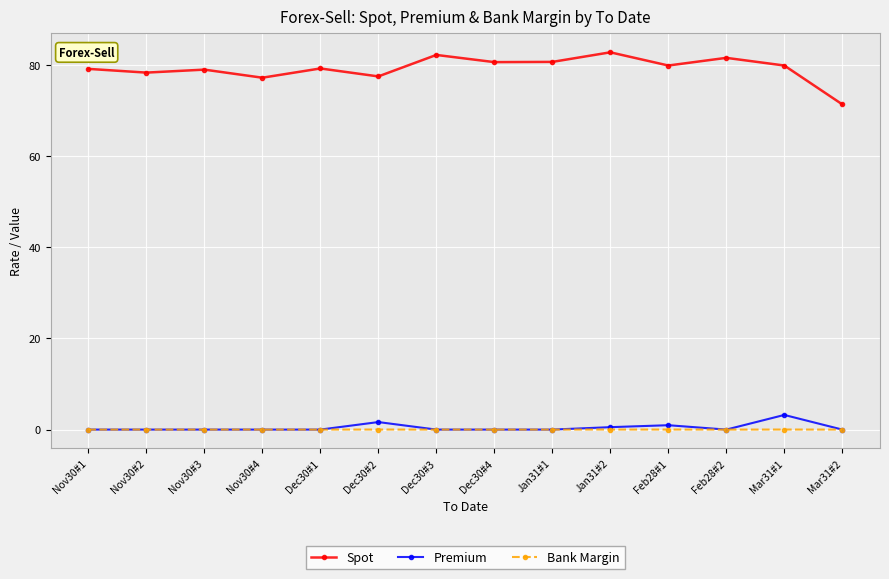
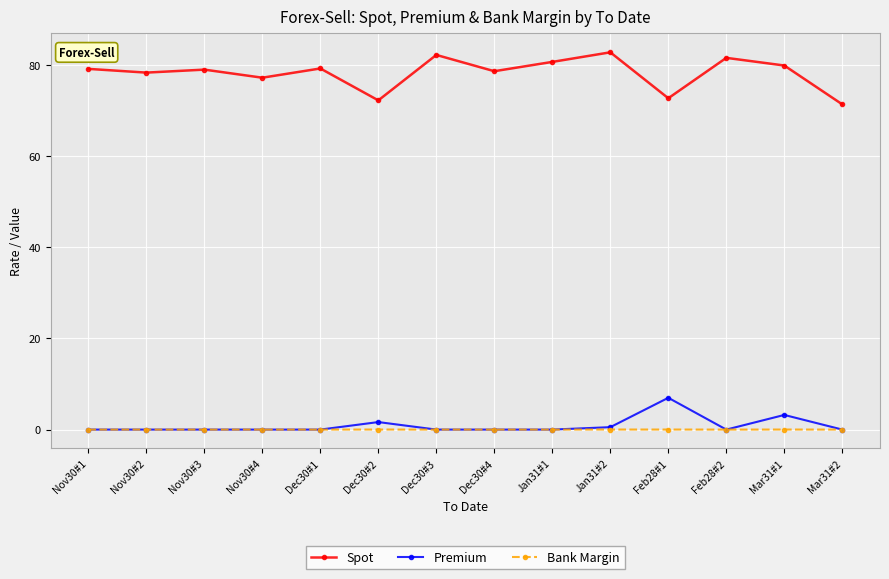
Spot, Dec30#2: 78 -> 72
Spot, Dec30#4: 81 -> 79
Spot, Feb28#1: 80 -> 73
Premium, Feb28#1: 1 -> 7
